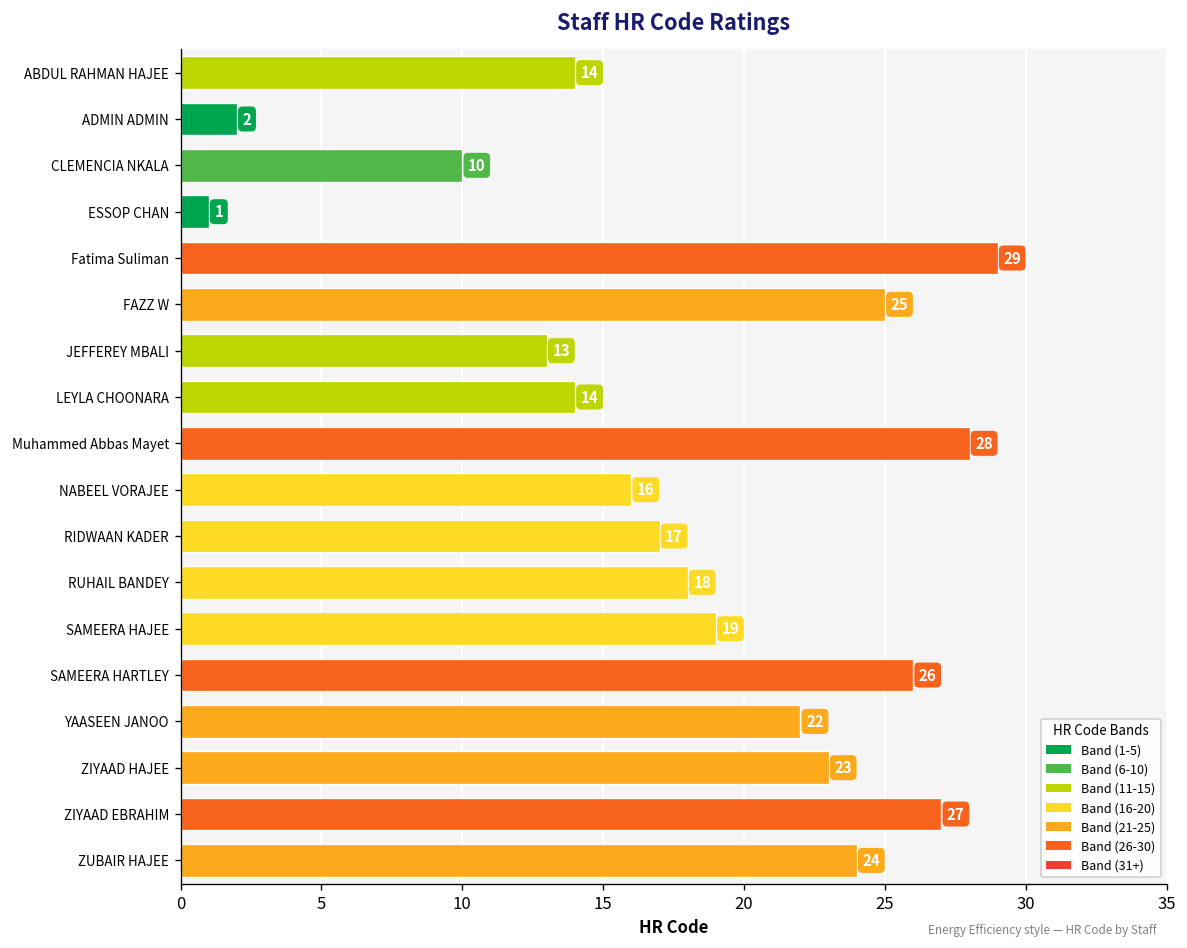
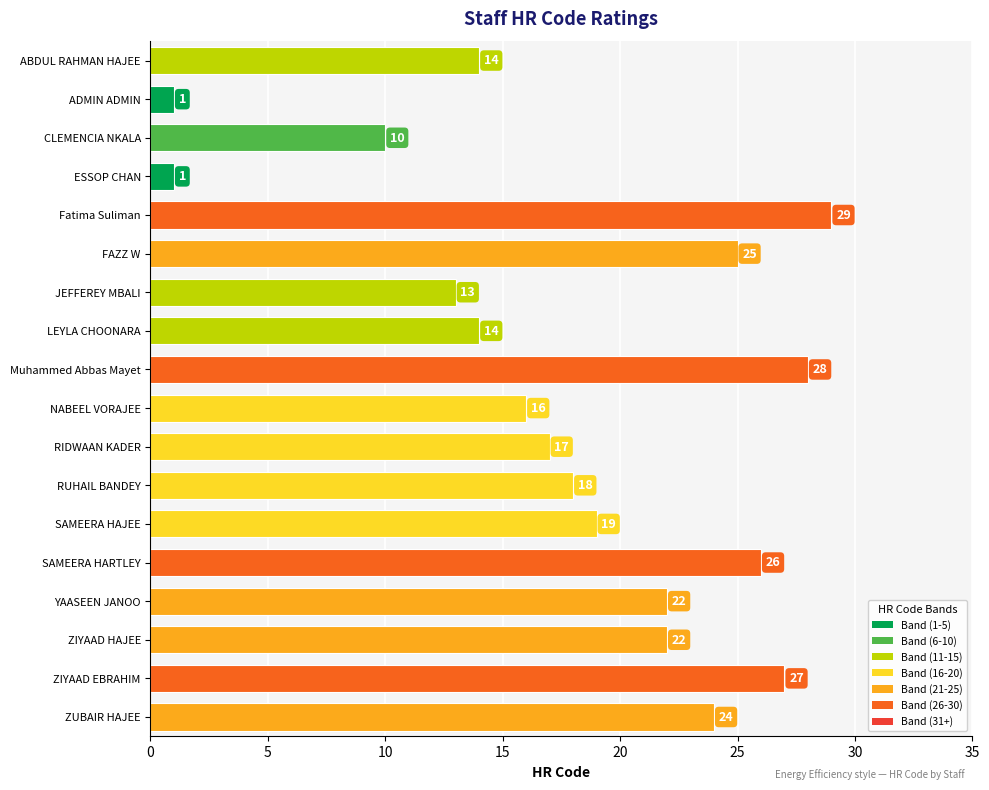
ADMIN ADMIN: 2 -> 1
ZIYAAD HAJEE: 23 -> 22
